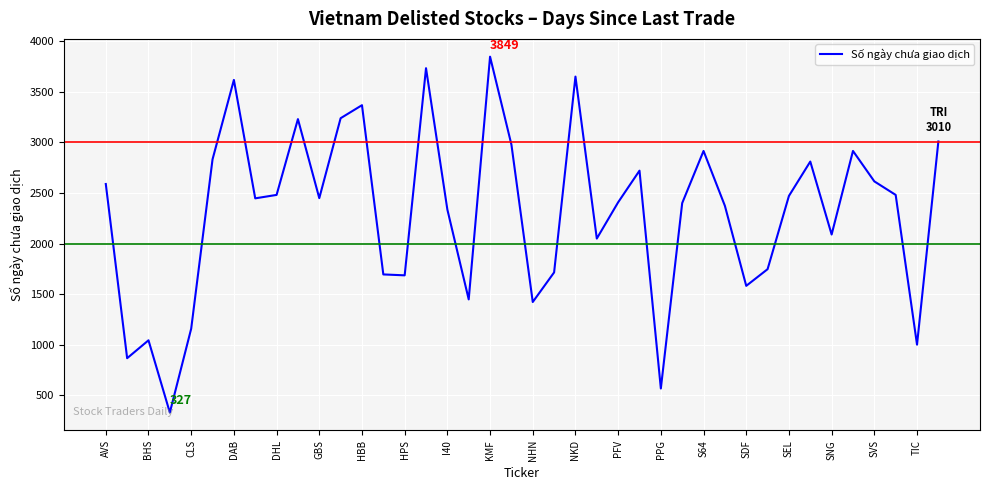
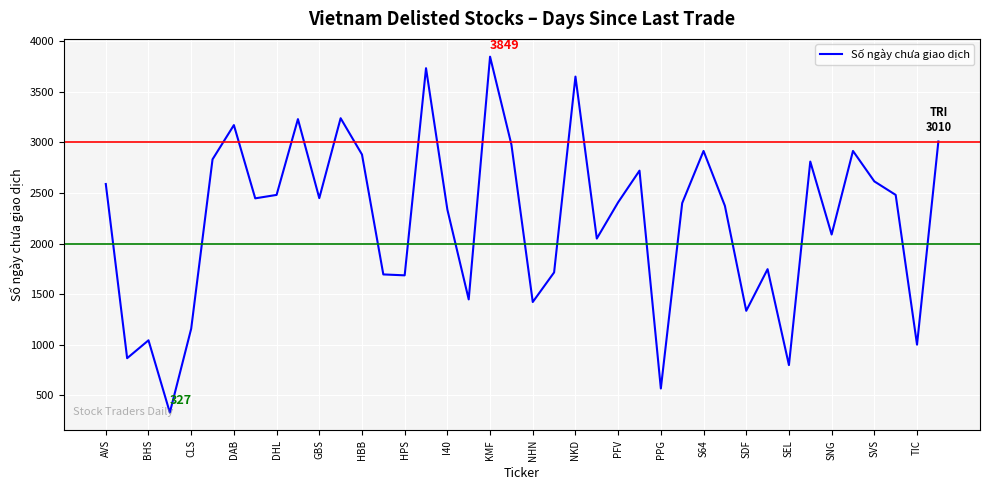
DAB: 3620 -> 3170
HBB: 3370 -> 2880
SDF: 1580 -> 1330
SEL: 2470 -> 800
